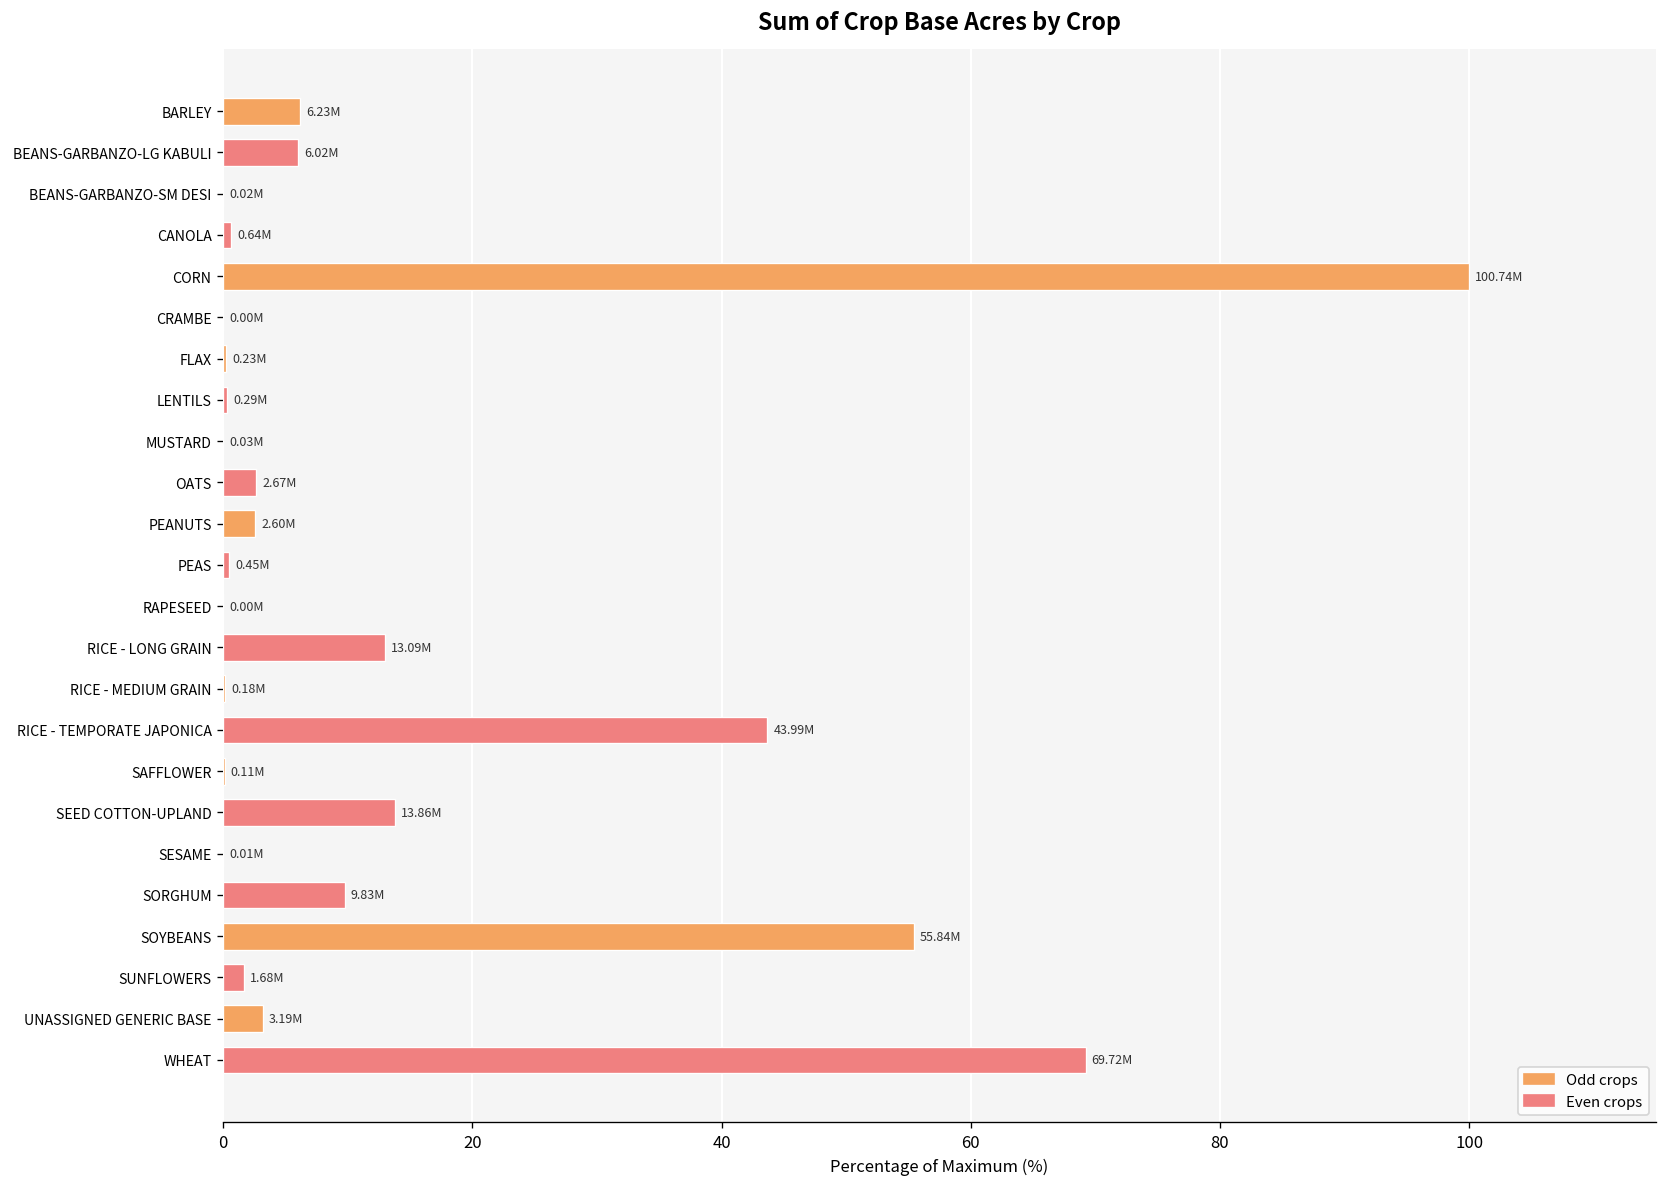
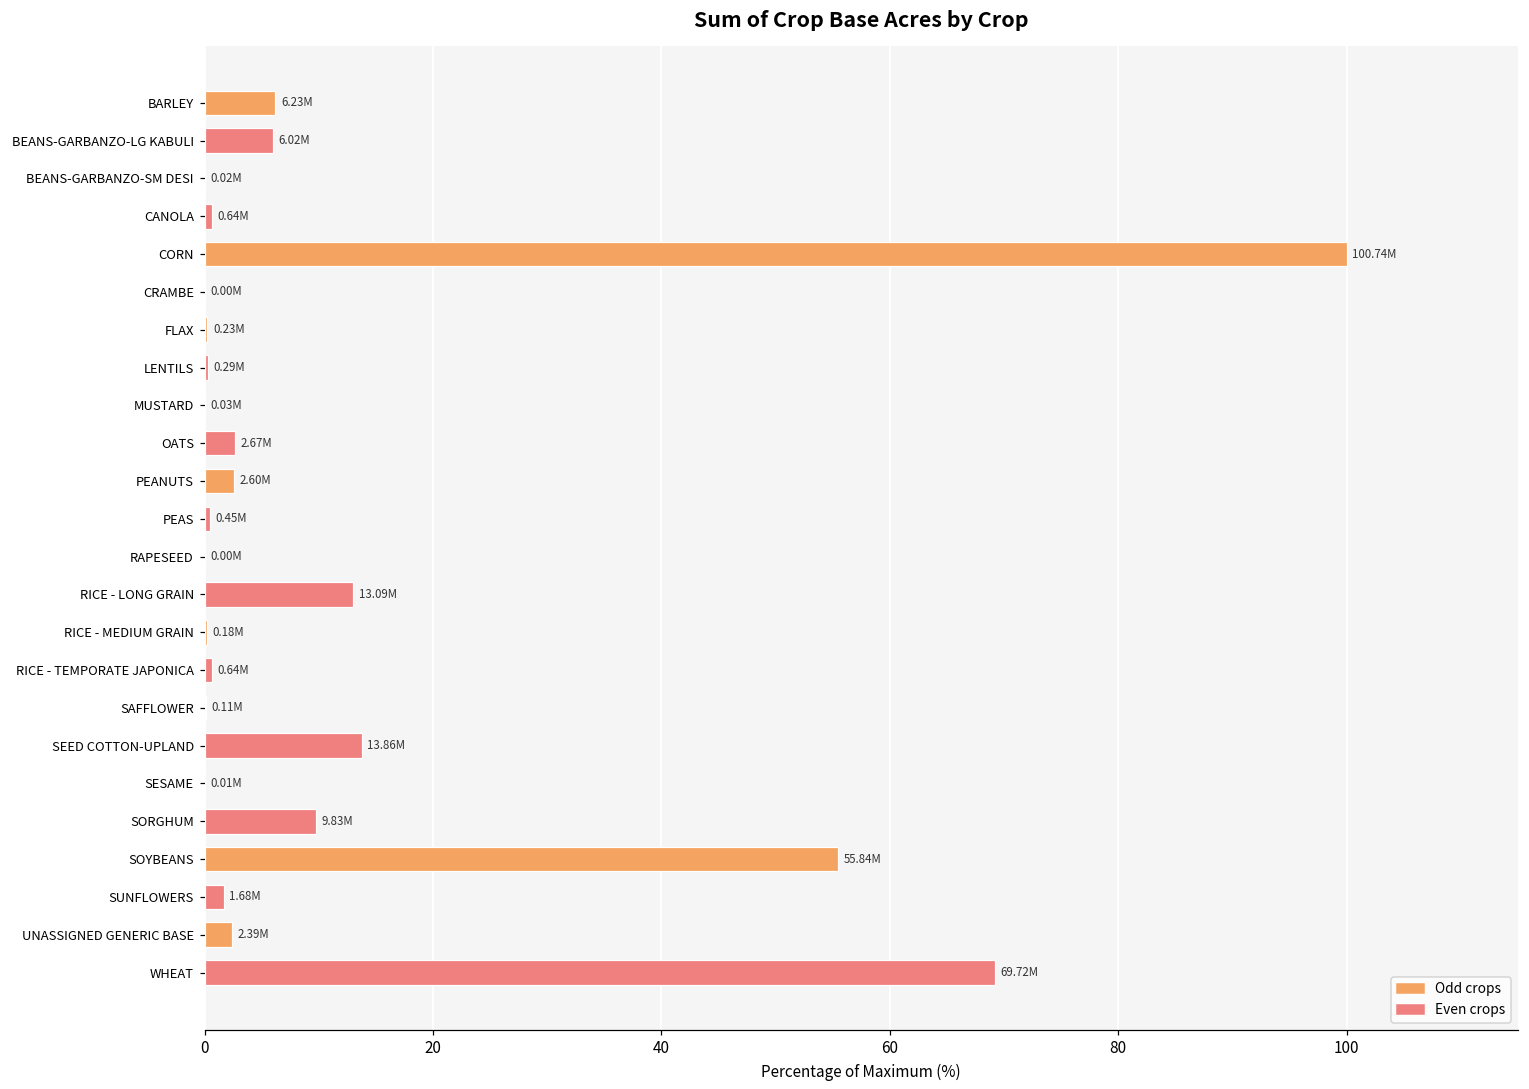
RICE - TEMPORATE JAPONICA: 43.99M -> 0.64M
UNASSIGNED GENERIC BASE: 3.19M -> 2.39M
